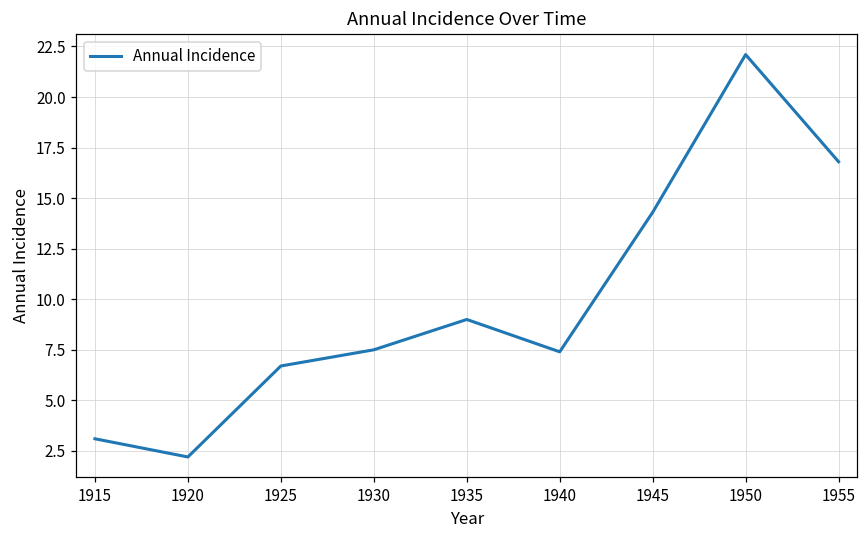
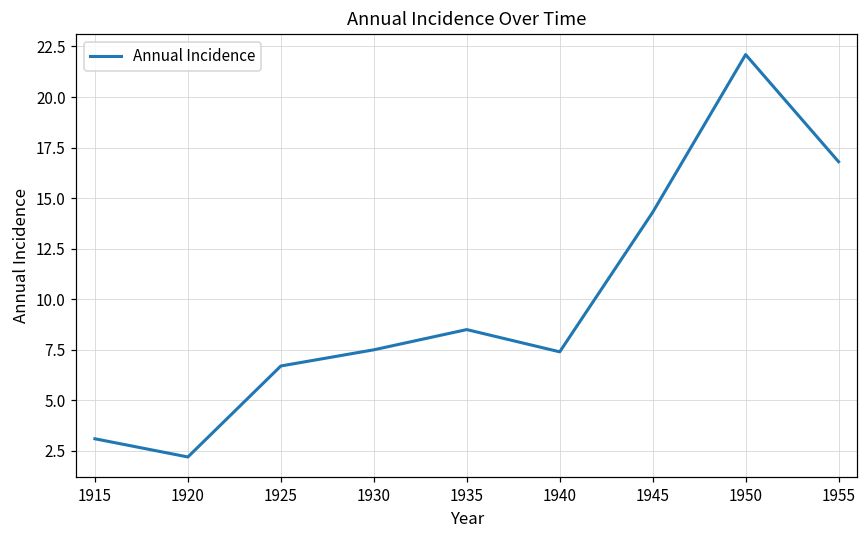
1935: 9.0 -> 8.5
